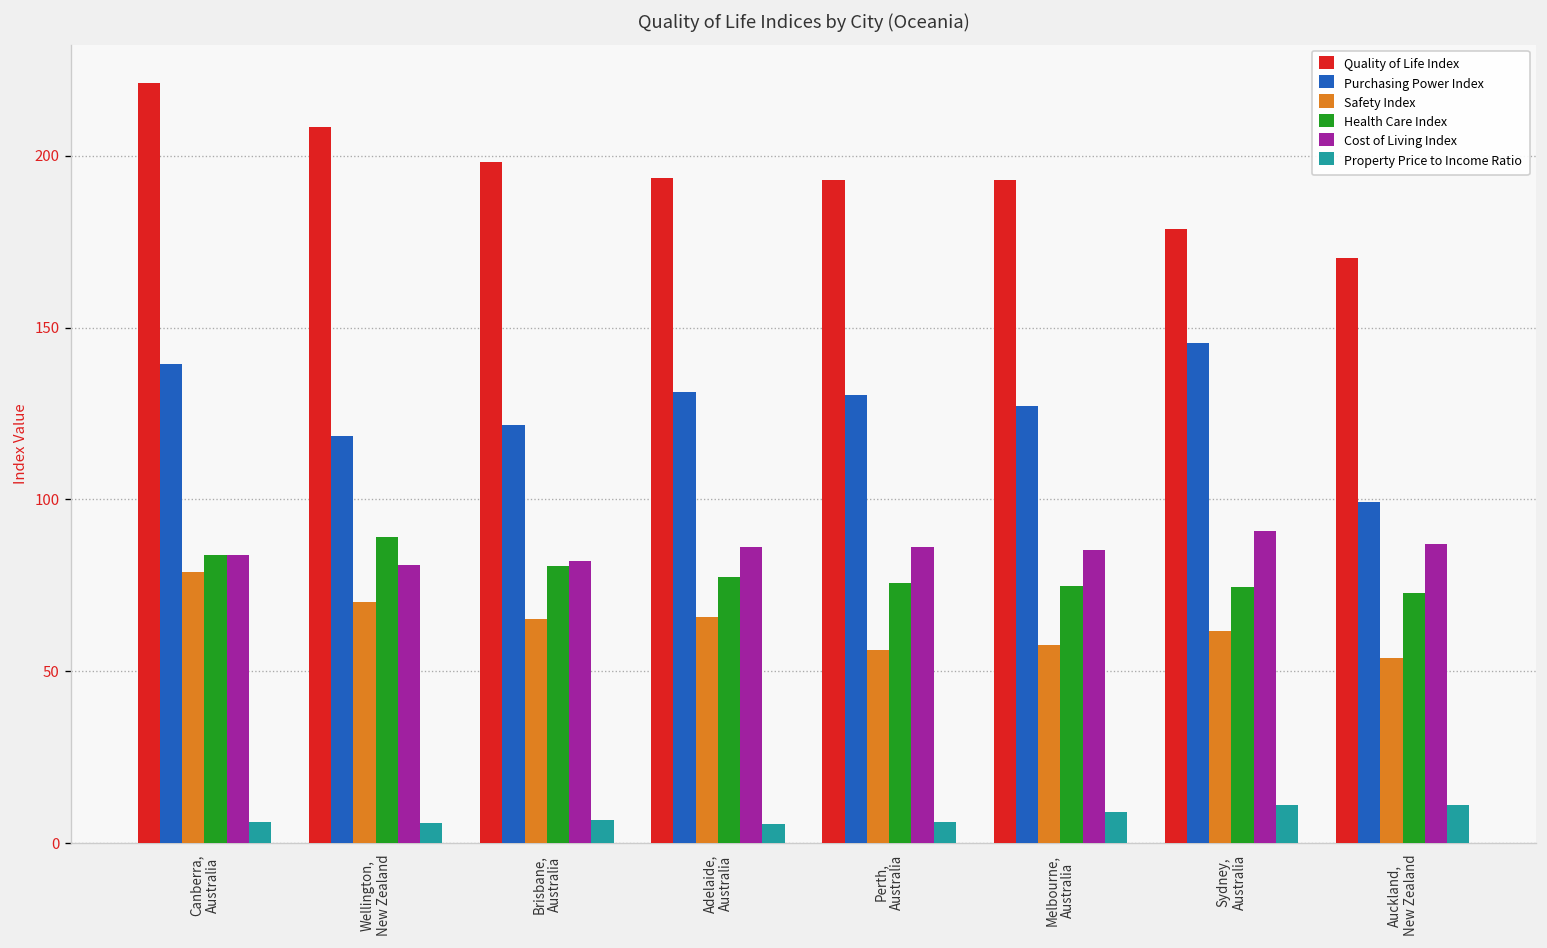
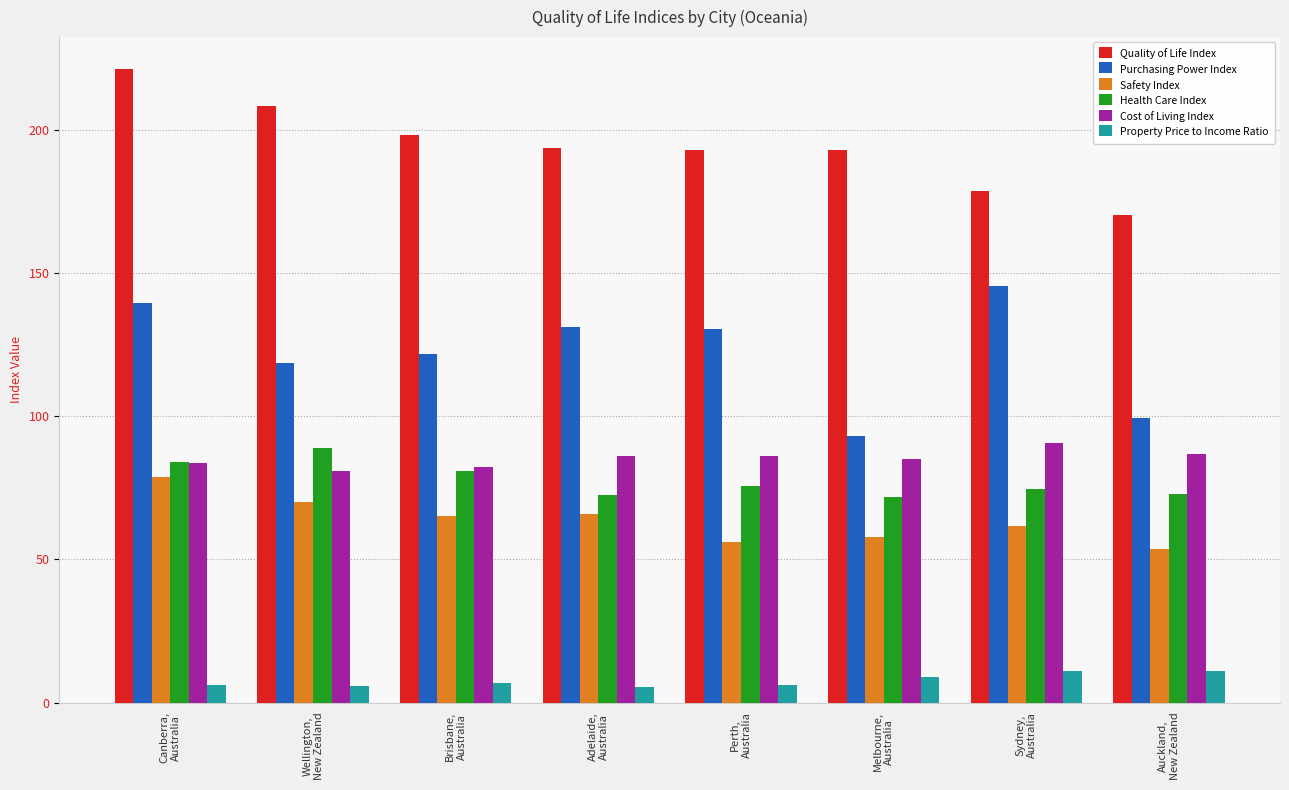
Health Care Index, Adelaide, Australia: 77 -> 72
Purchasing Power Index, Melbourne, Australia: 127 -> 93
Health Care Index, Melbourne, Australia: 75 -> 72
